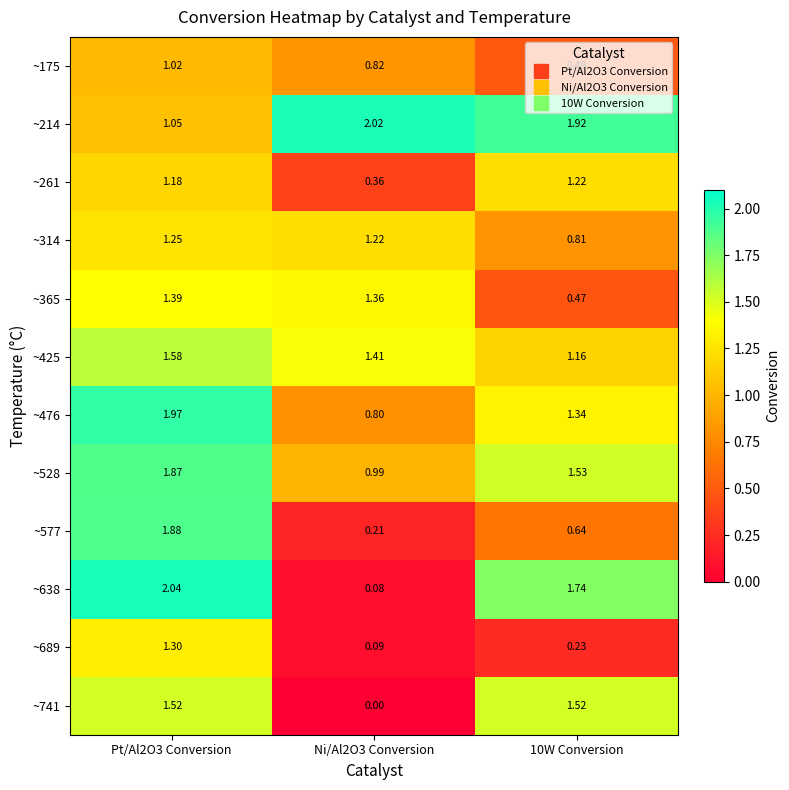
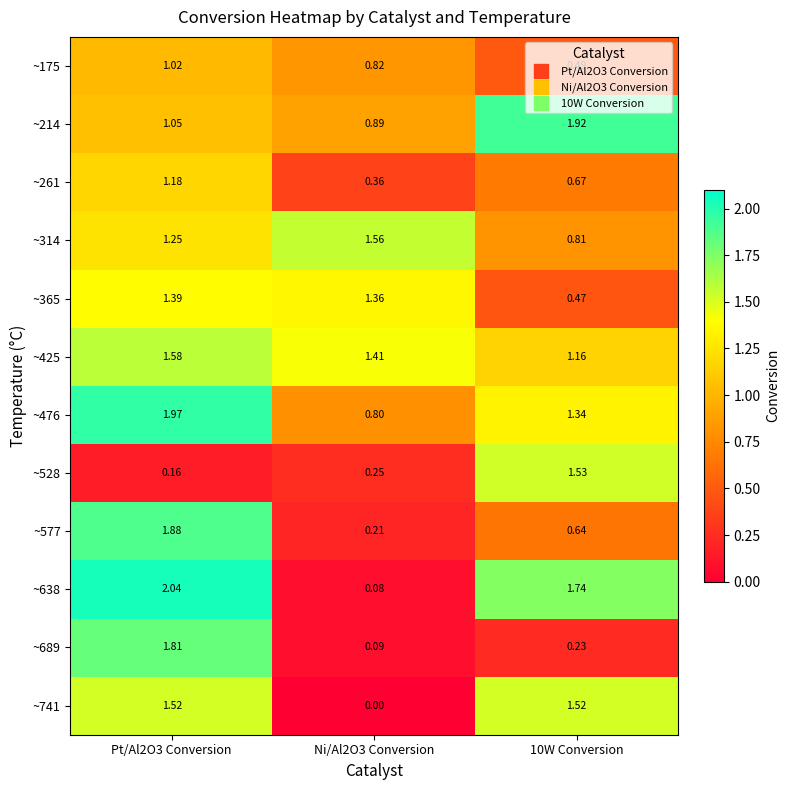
~214, Ni/Al2O3 Conversion: 2.02 -> 0.89
~261, 10W Conversion: 1.22 -> 0.67
~314, Ni/Al2O3 Conversion: 1.22 -> 1.56
~528, Pt/Al2O3 Conversion: 1.87 -> 0.16
~528, Ni/Al2O3 Conversion: 0.99 -> 0.25
~689, Pt/Al2O3 Conversion: 1.30 -> 1.81
